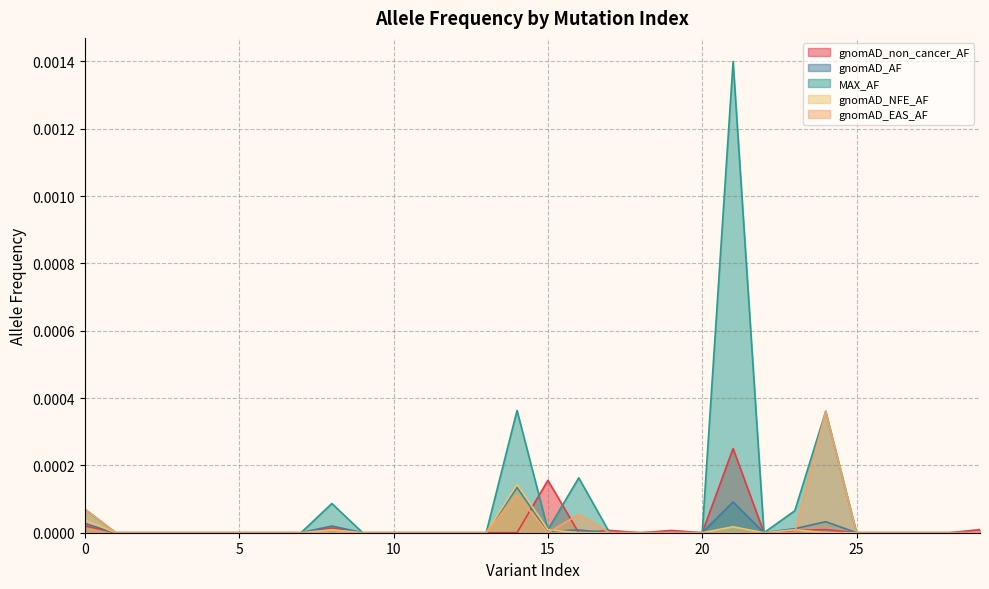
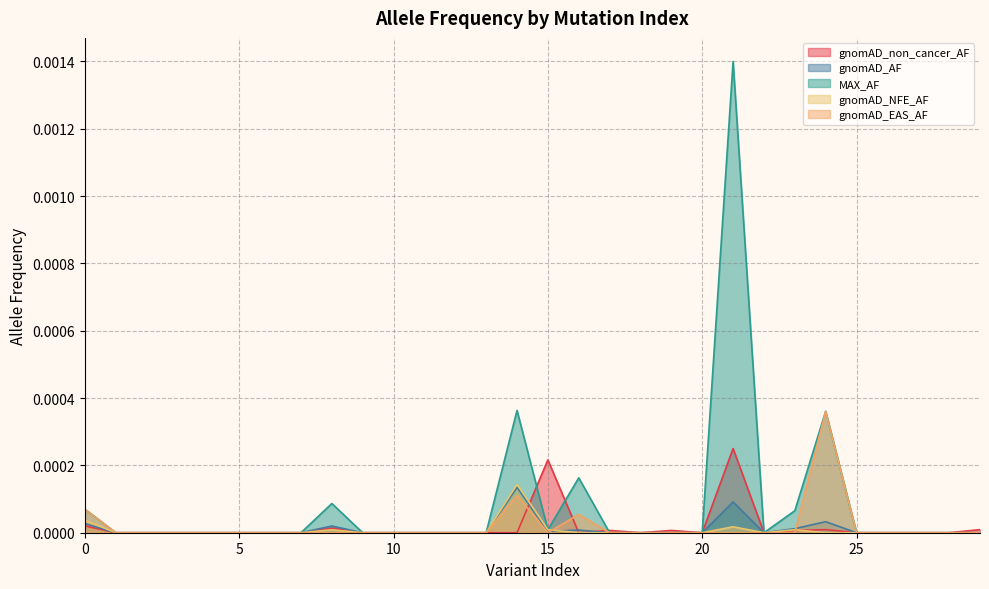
gnomAD_non_cancer_AF, 15: 0.00016 -> 0.00022
